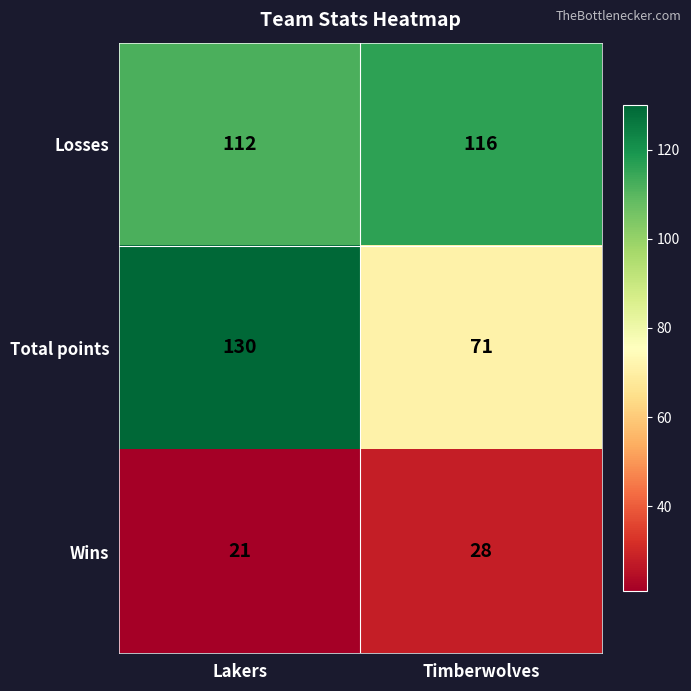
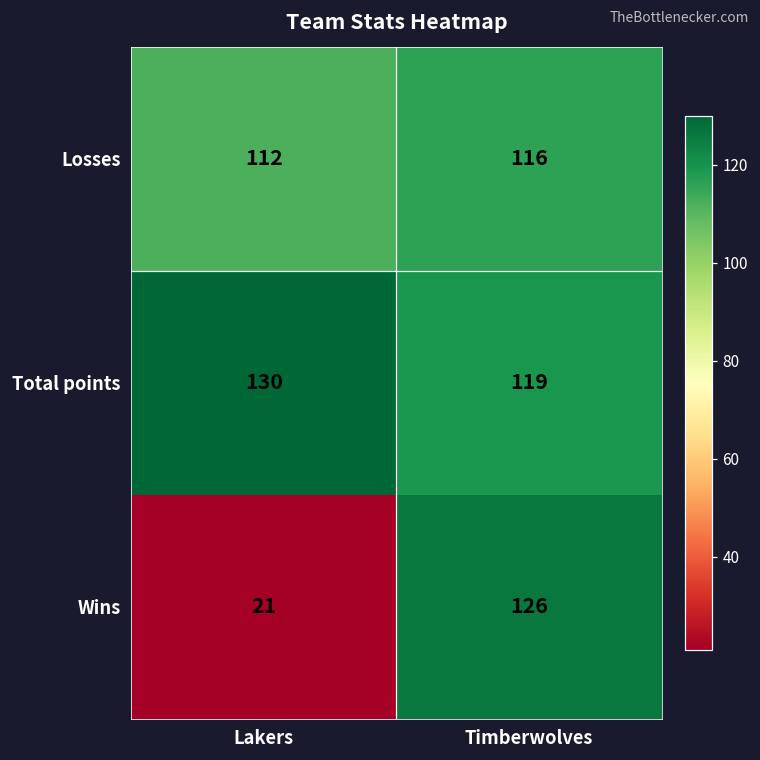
Total points, Timberwolves: 71 -> 119
Wins, Timberwolves: 28 -> 126
